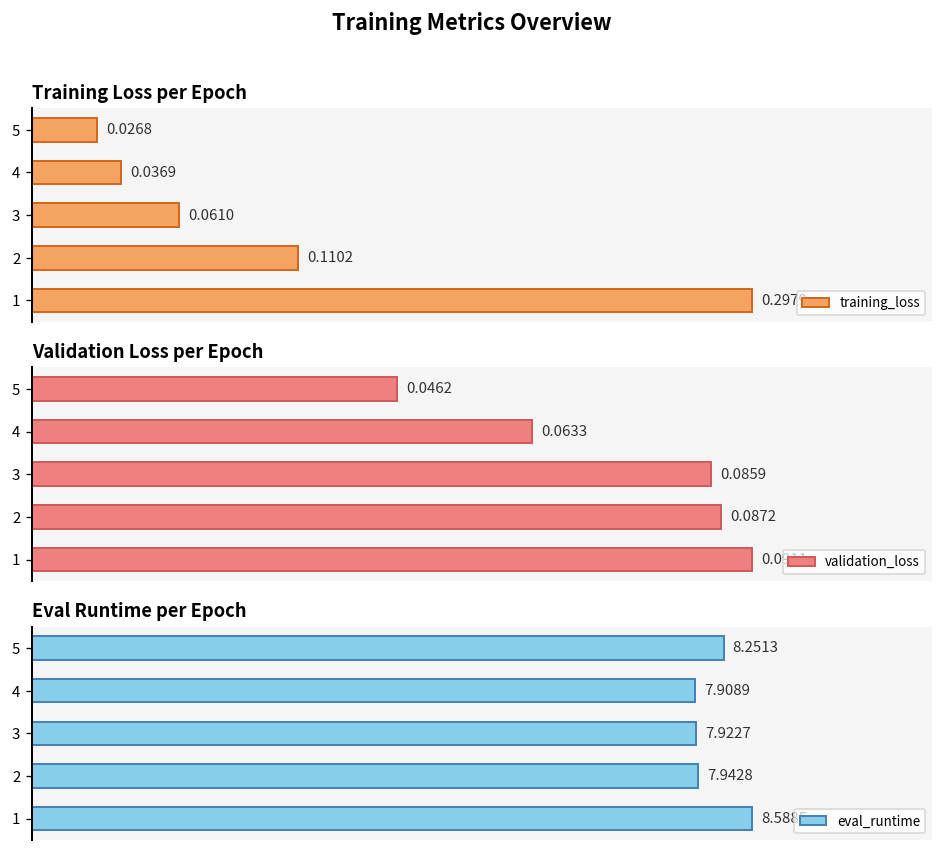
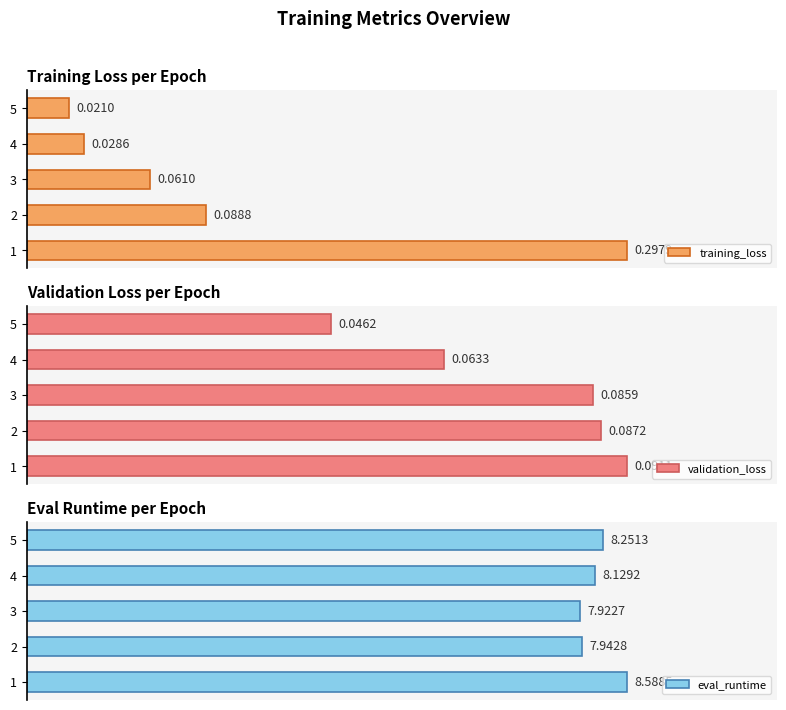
Training Loss per Epoch, 5: 0.0268 -> 0.0210
Training Loss per Epoch, 4: 0.0369 -> 0.0286
Training Loss per Epoch, 2: 0.1102 -> 0.0888
Eval Runtime per Epoch, 4: 7.9089 -> 8.1292
